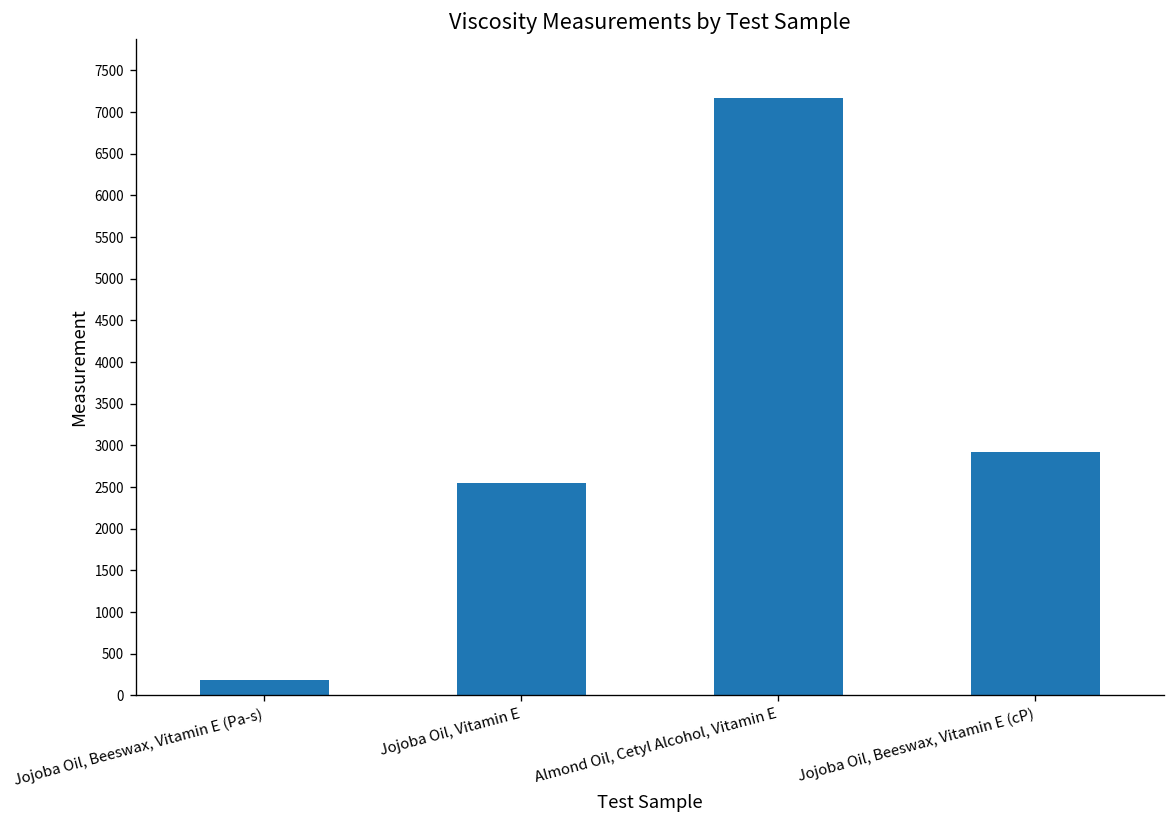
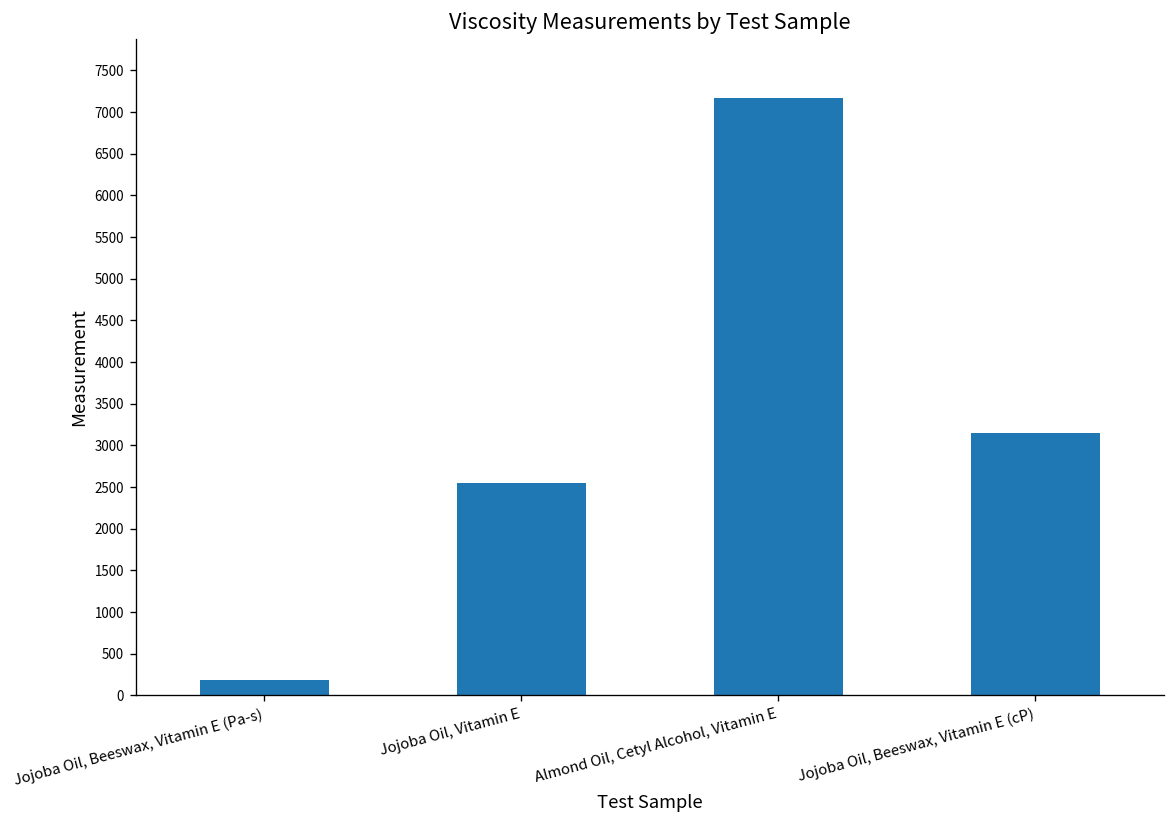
Jojoba Oil, Beeswax, Vitamin E (cP): 2900 -> 3100
